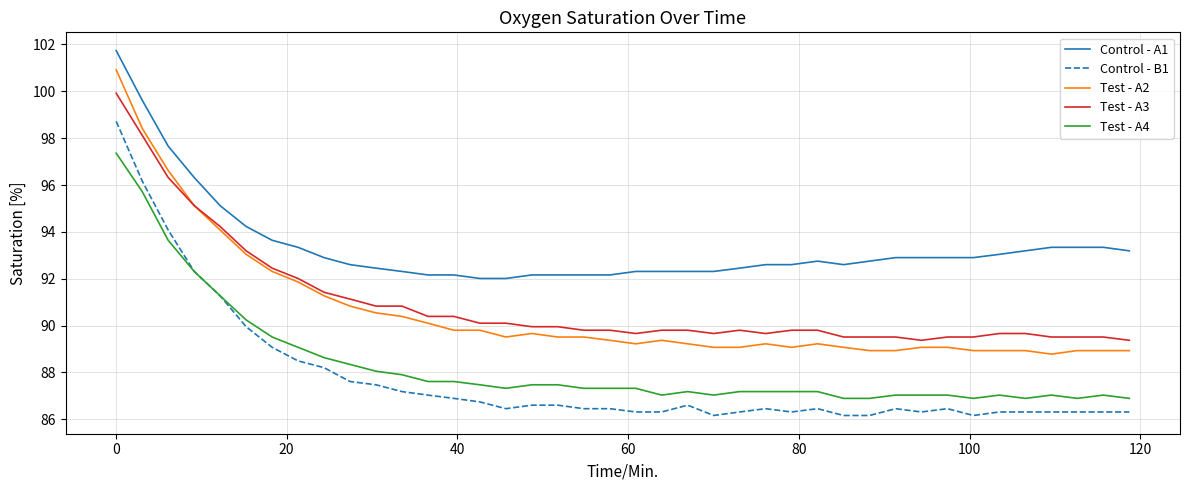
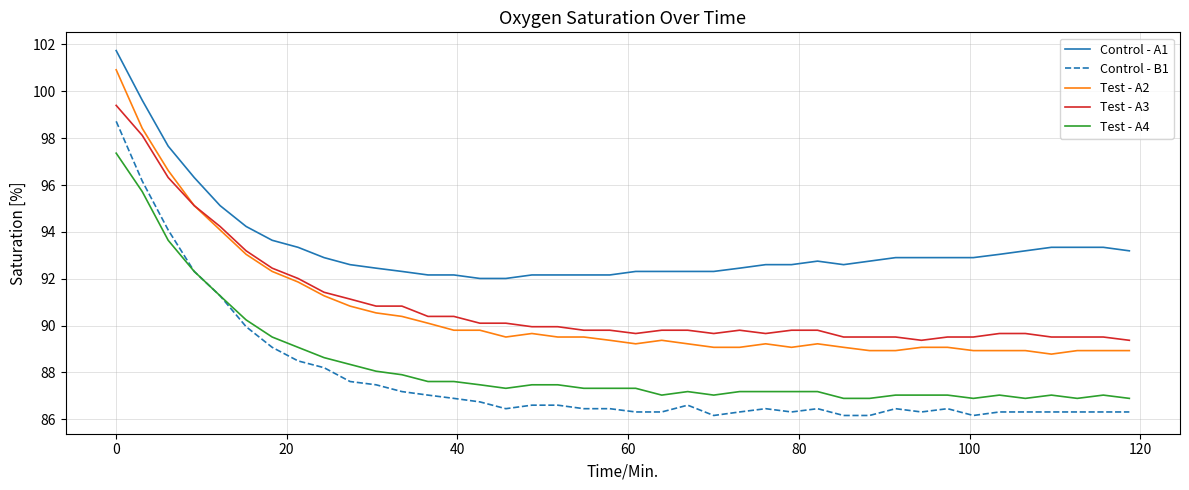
Test - A3, 0: 99.9 -> 99.4
